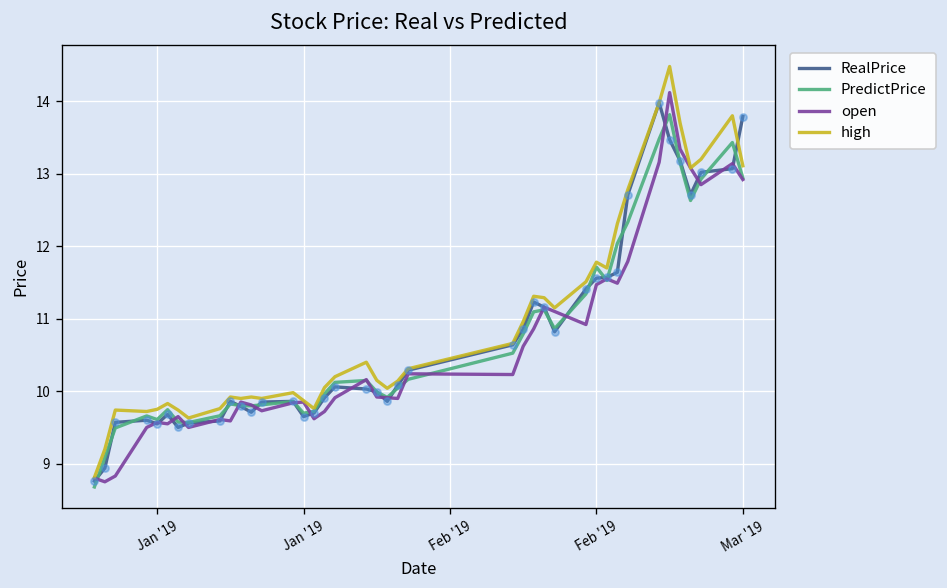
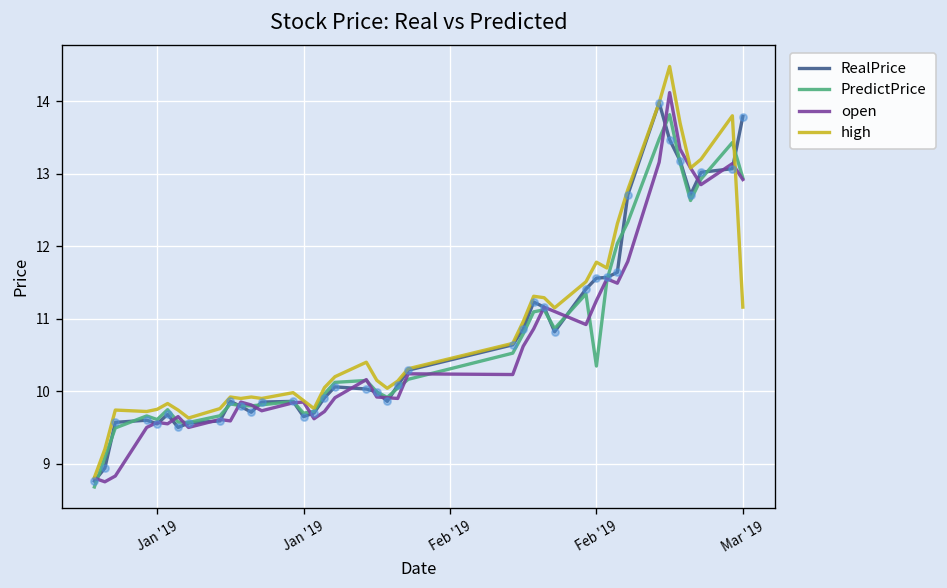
PredictPrice, Feb '19: 11.7 -> 10.3
open, Feb '19: 11.5 -> 11.3
high, Mar '19: 13.1 -> 11.2
